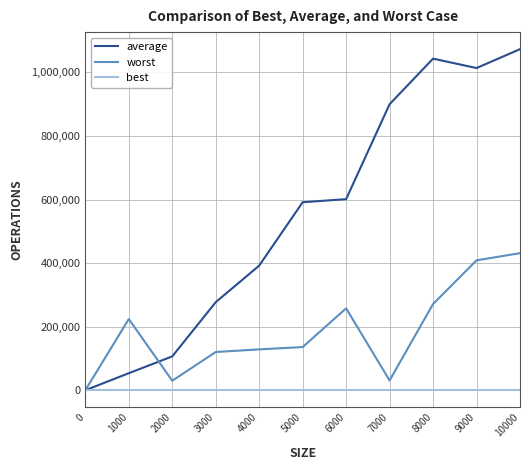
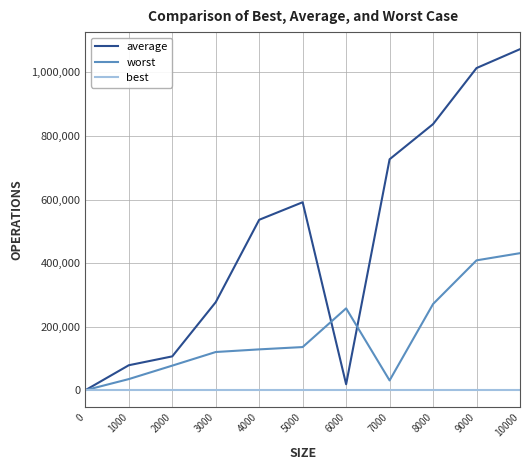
average, 1000: 50,000 -> 80,000
worst, 1000: 220,000 -> 40,000
worst, 2000: 30,000 -> 80,000
average, 4000: 390,000 -> 540,000
average, 6000: 600,000 -> 20,000
average, 7000: 900,000 -> 730,000
average, 8000: 1,040,000 -> 840,000
